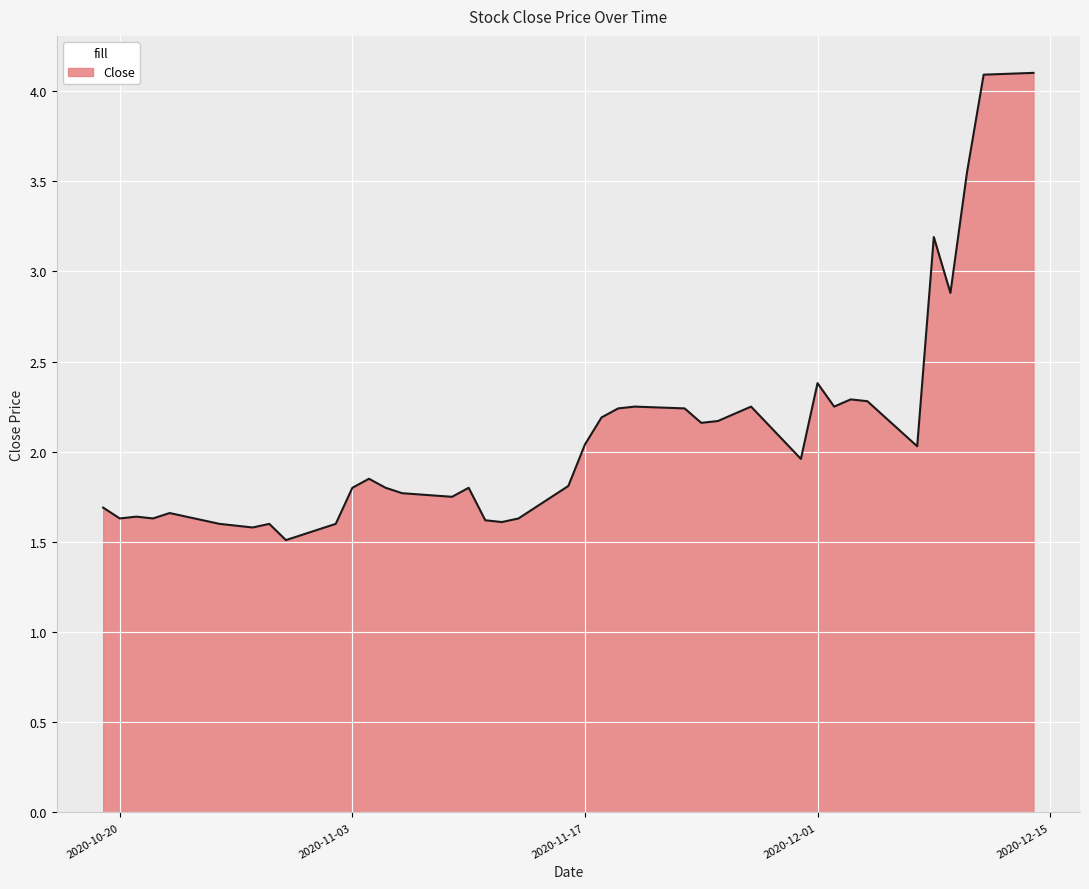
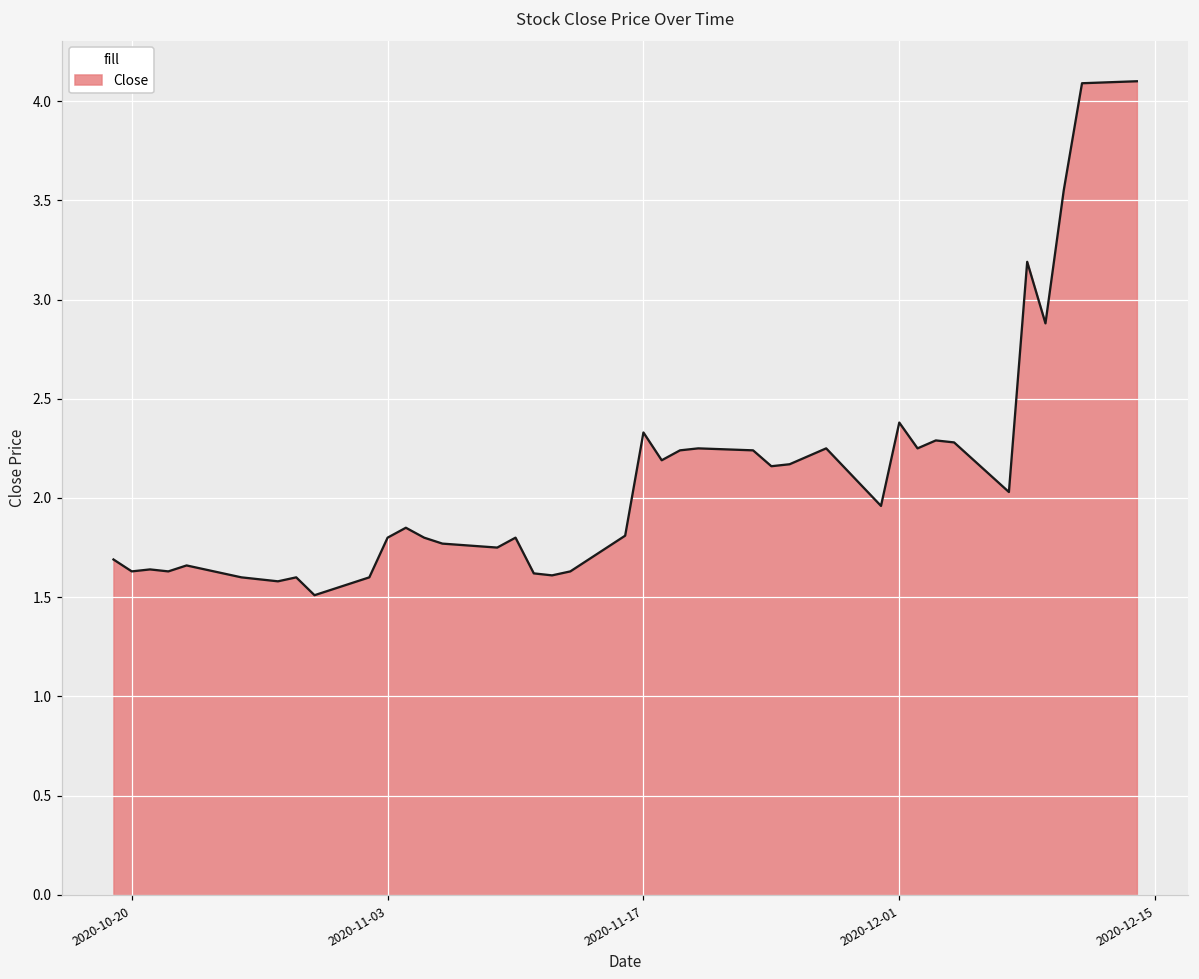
2020-11-17: 2.04 -> 2.33
